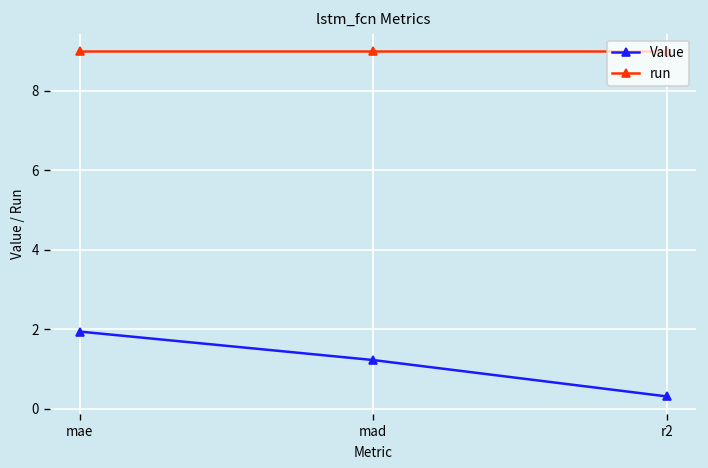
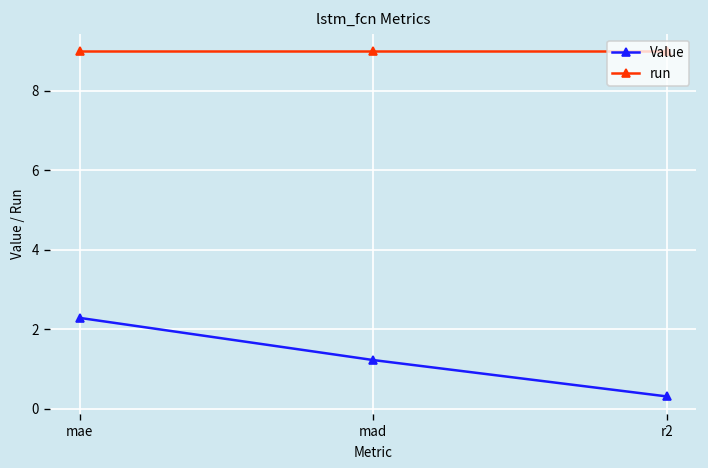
Value, mae: 1.9 -> 2.3
